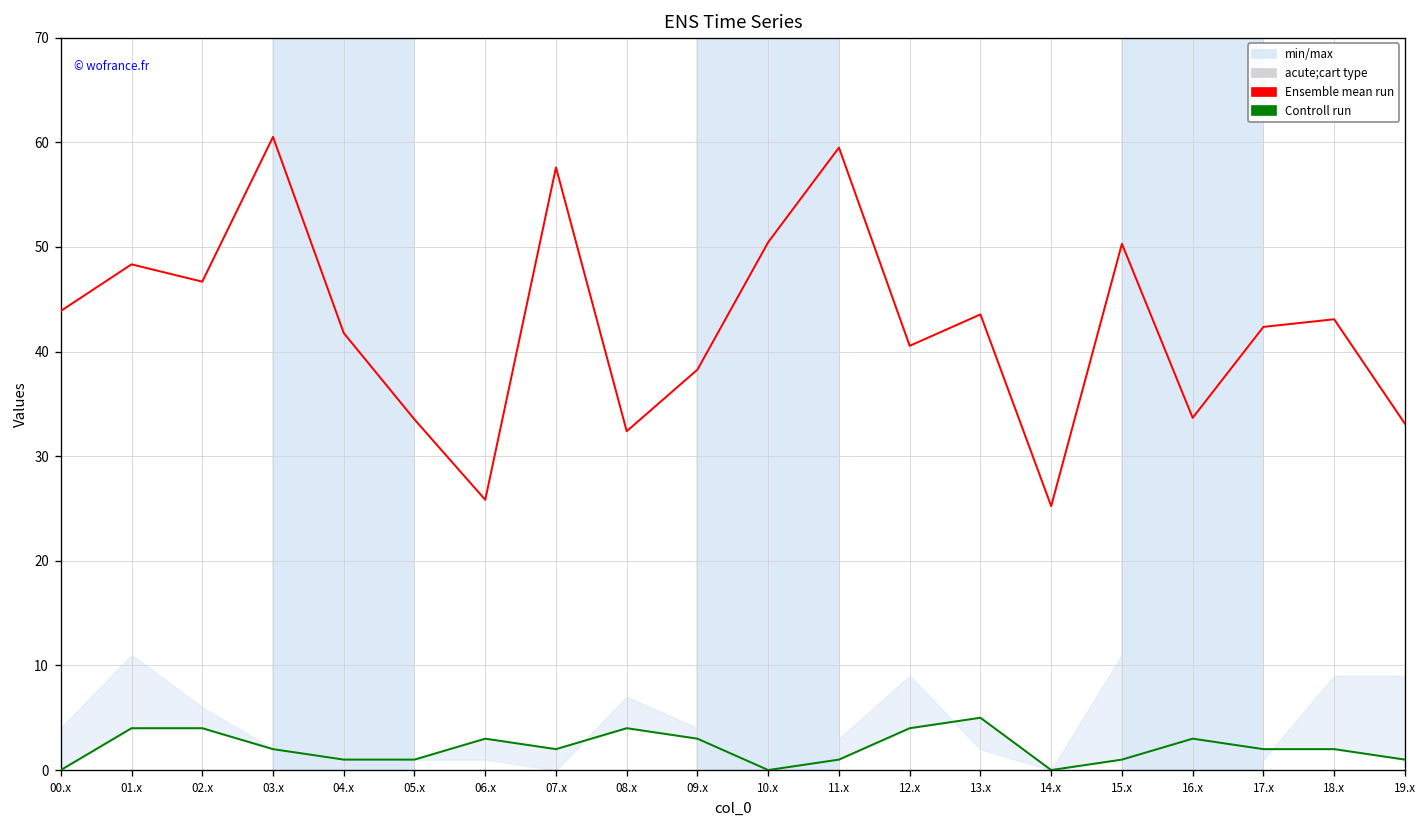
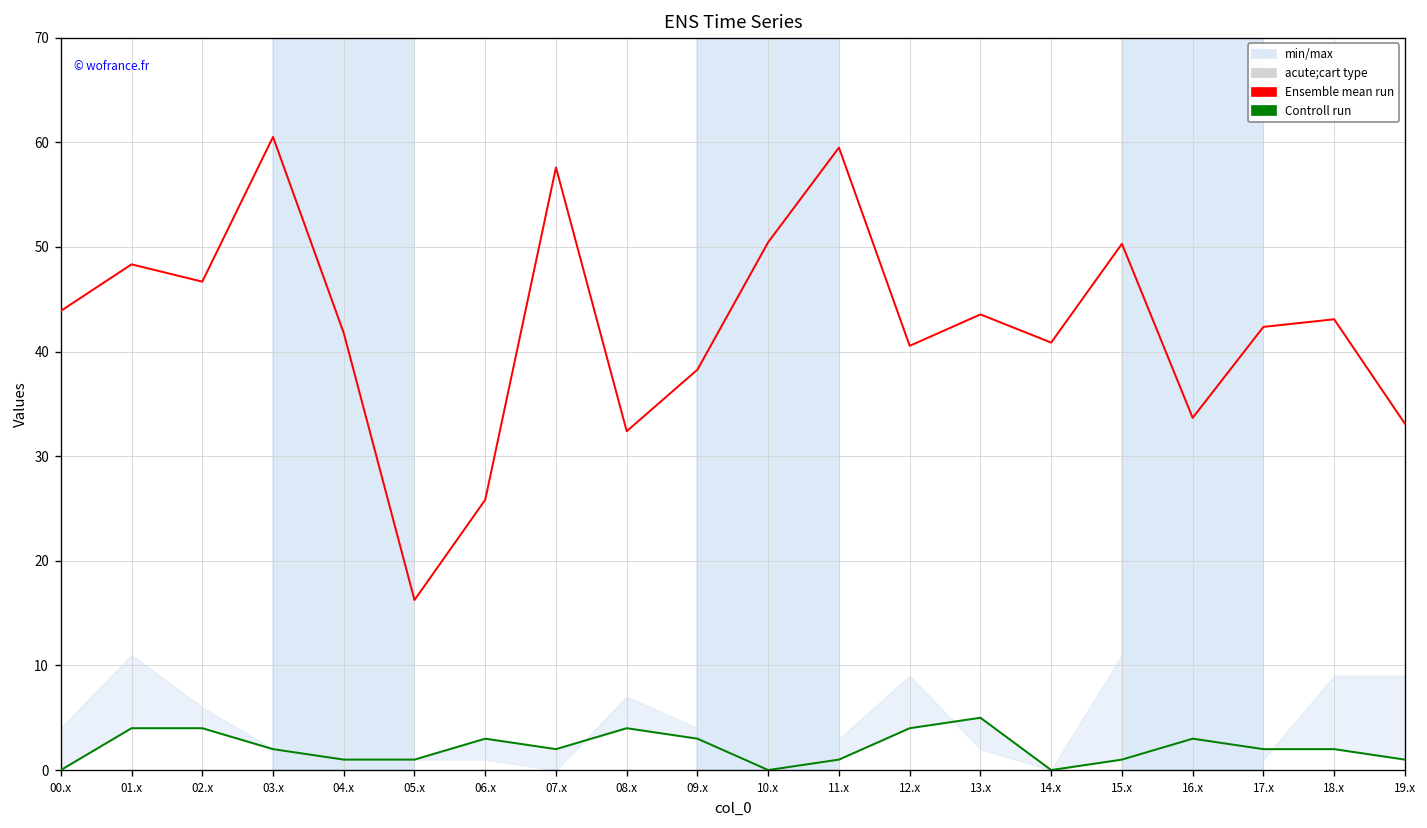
Ensemble mean run, 05.x: 34 -> 16
Ensemble mean run, 14.x: 25 -> 41
